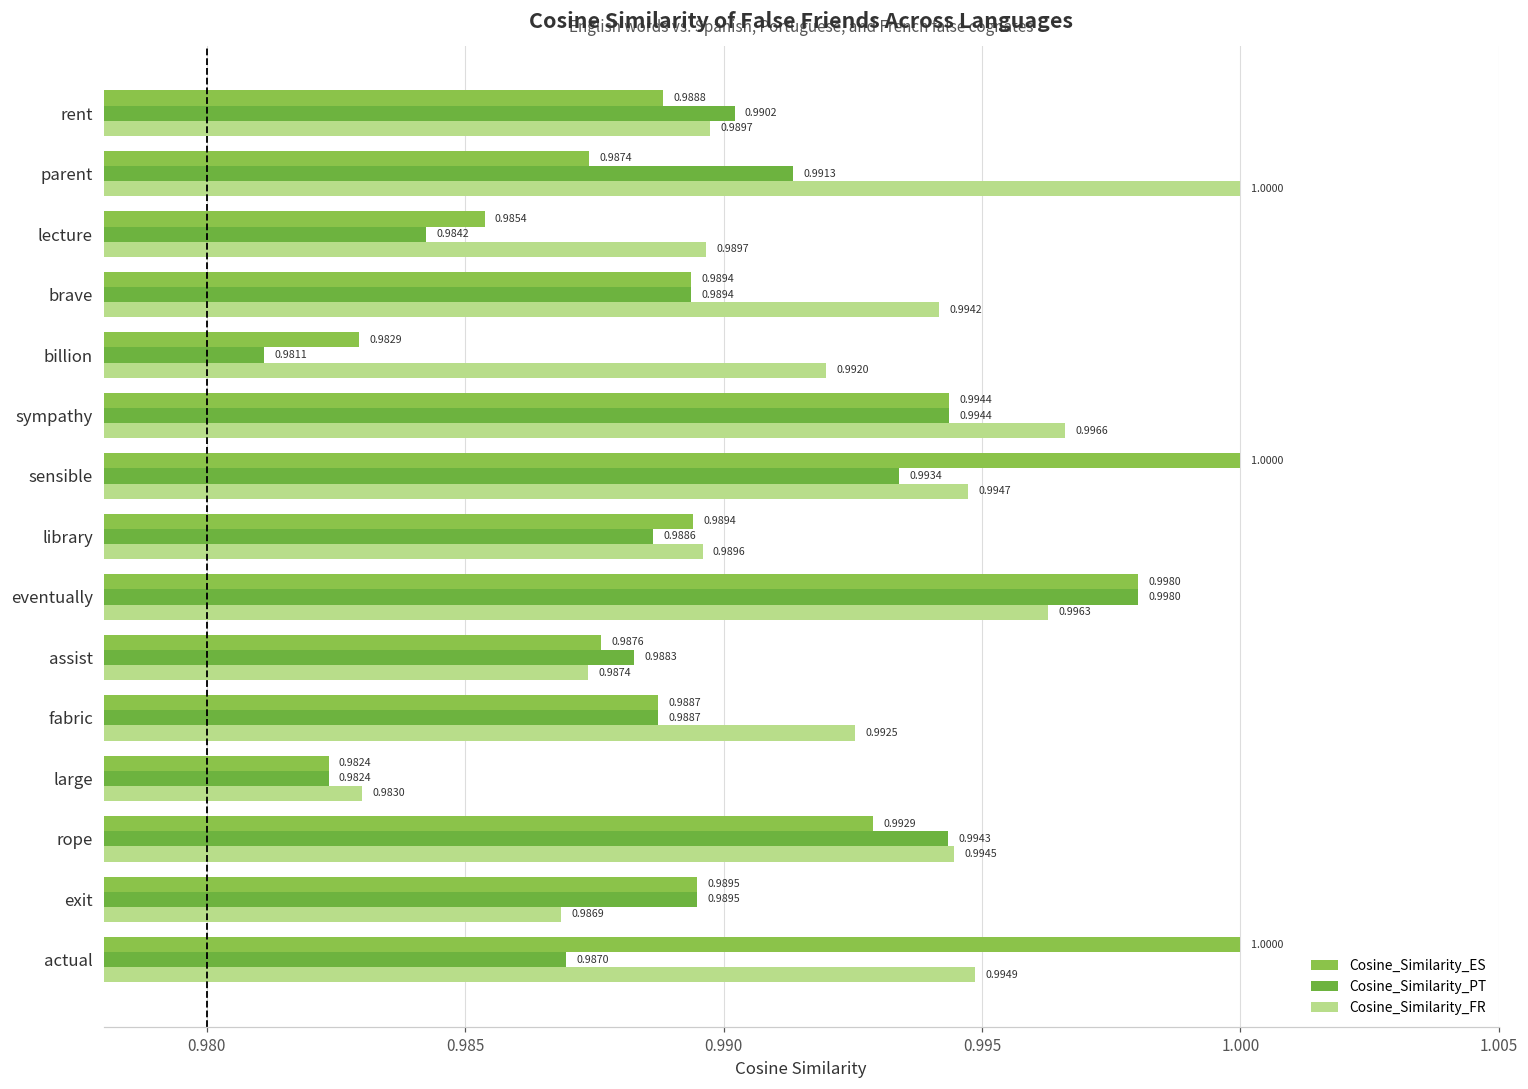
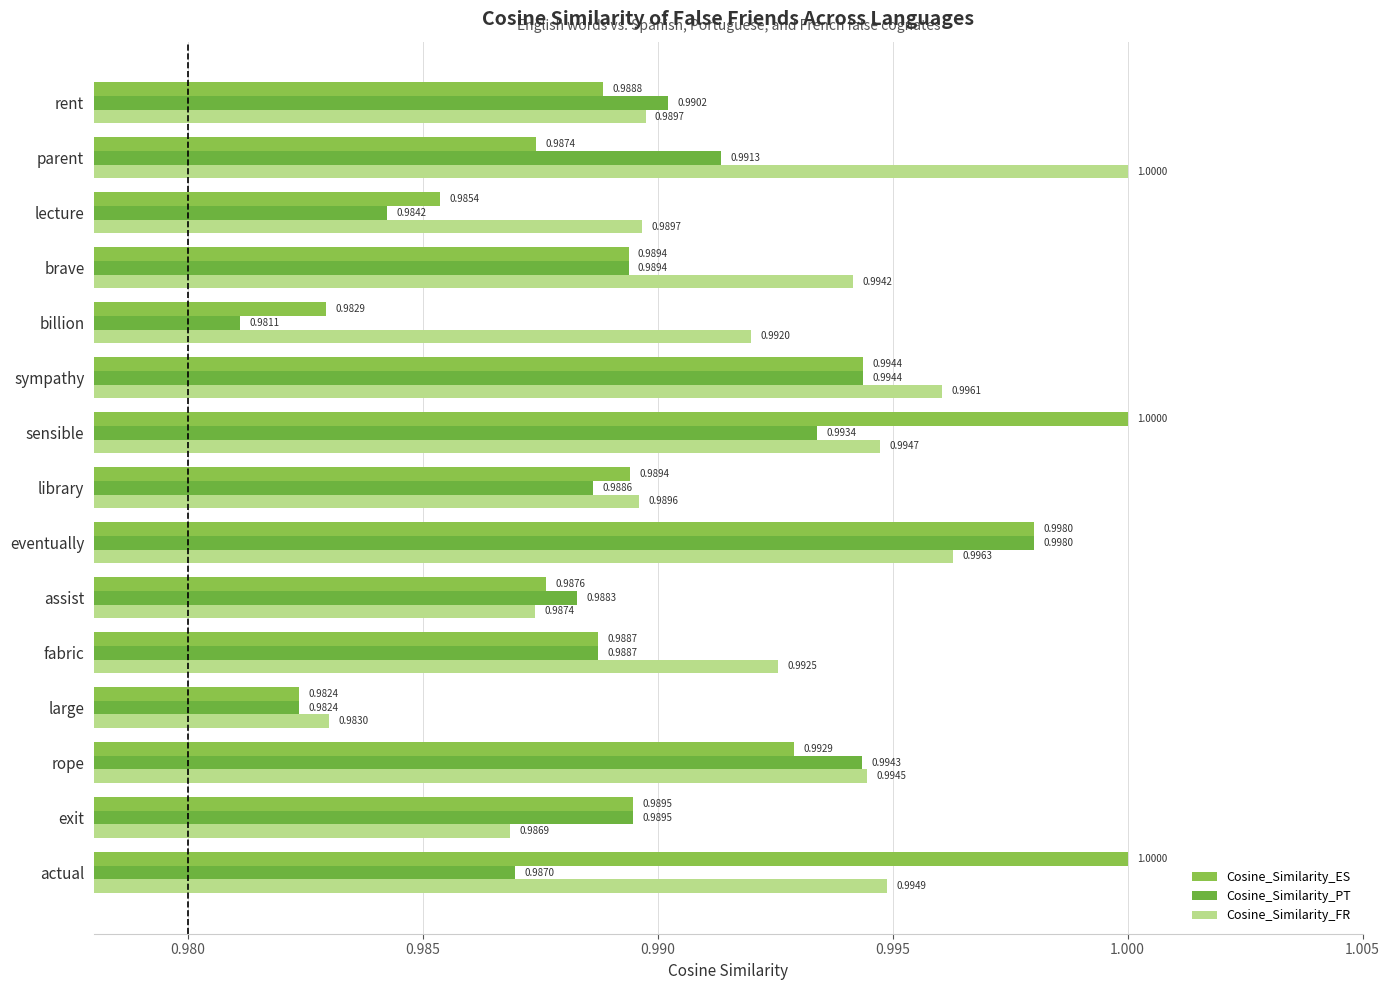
Cosine_Similarity_FR, sympathy: 0.9966 -> 0.9961
